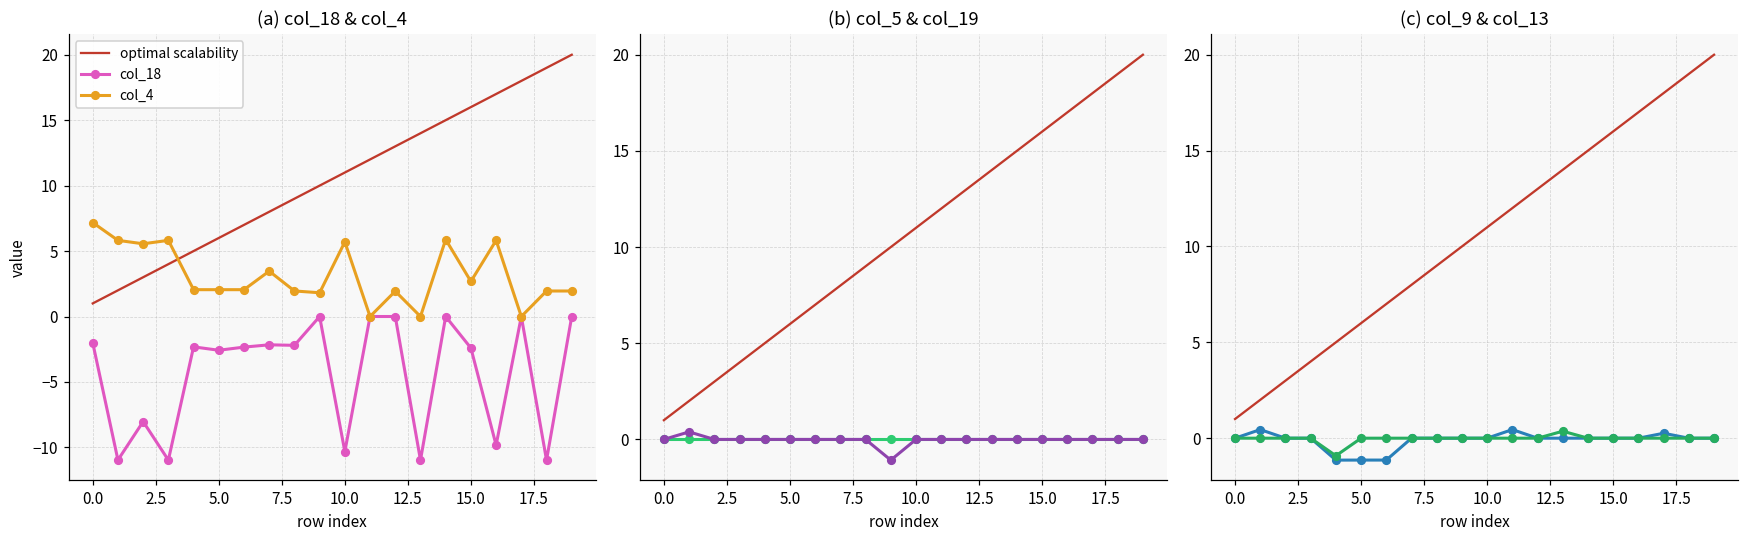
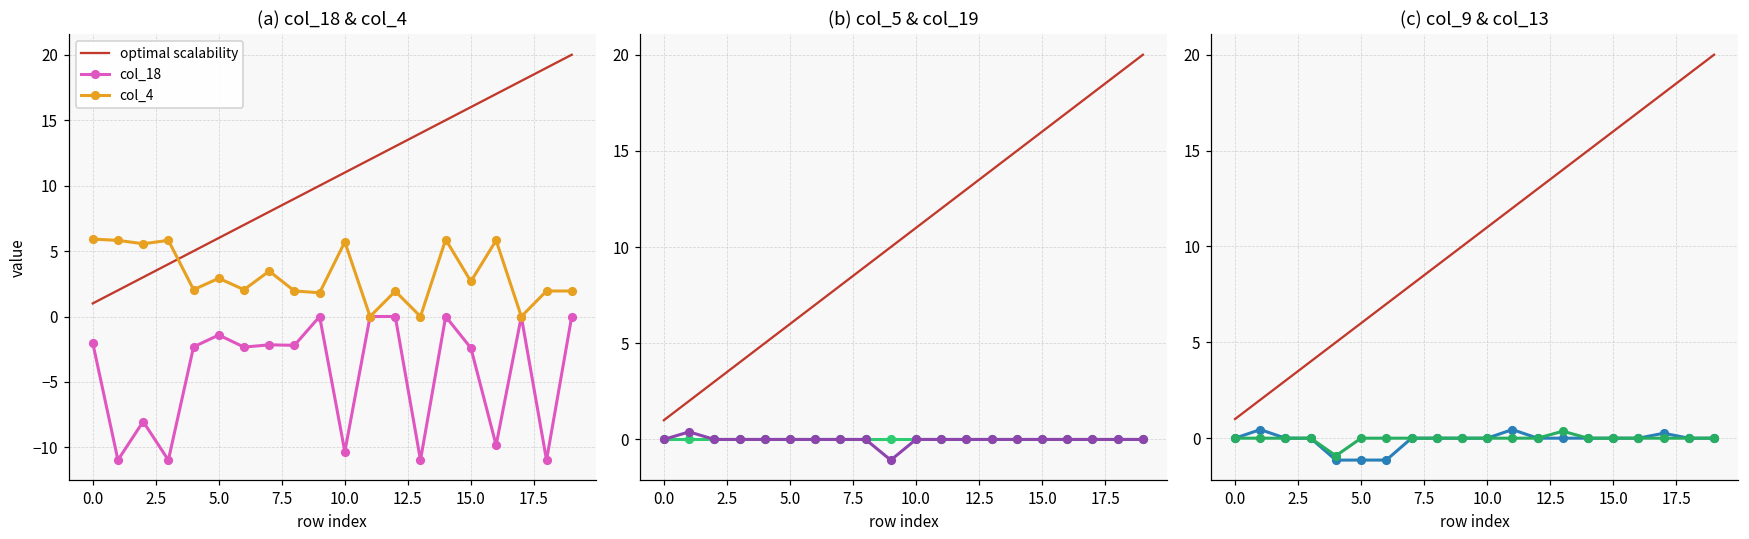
(a) col_18 & col_4, col_4, 0.0: 7.2 -> 5.9
(a) col_18 & col_4, col_18, 5.0: -2.6 -> -1.4
(a) col_18 & col_4, col_4, 5.0: 2.1 -> 2.9
